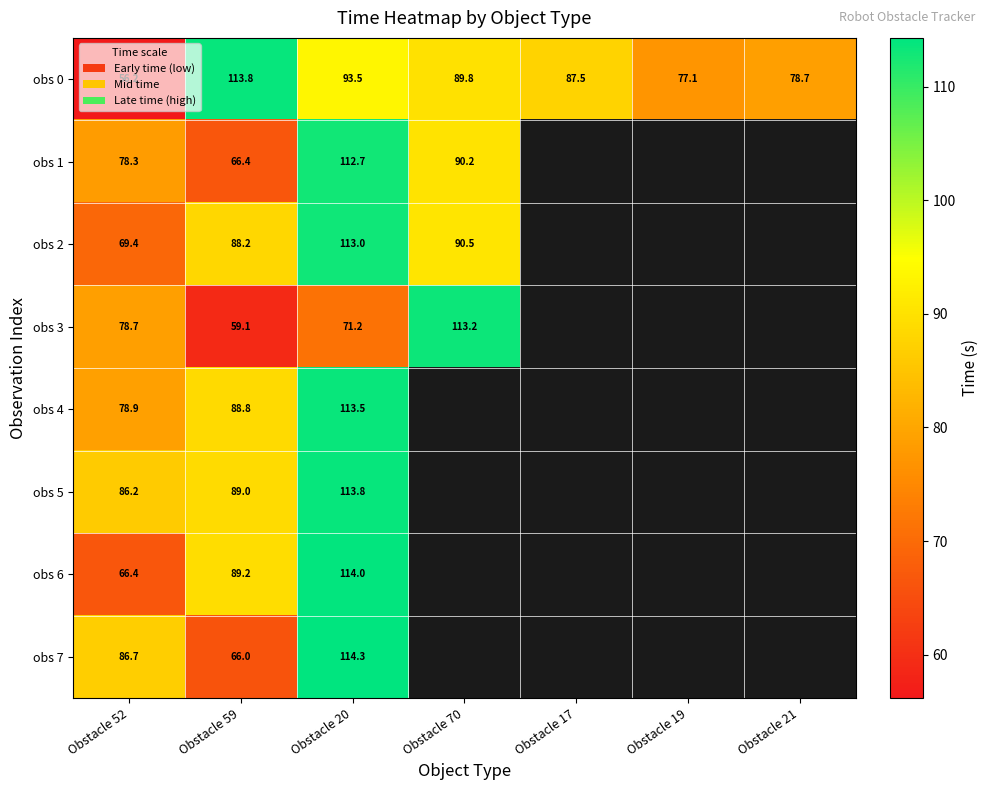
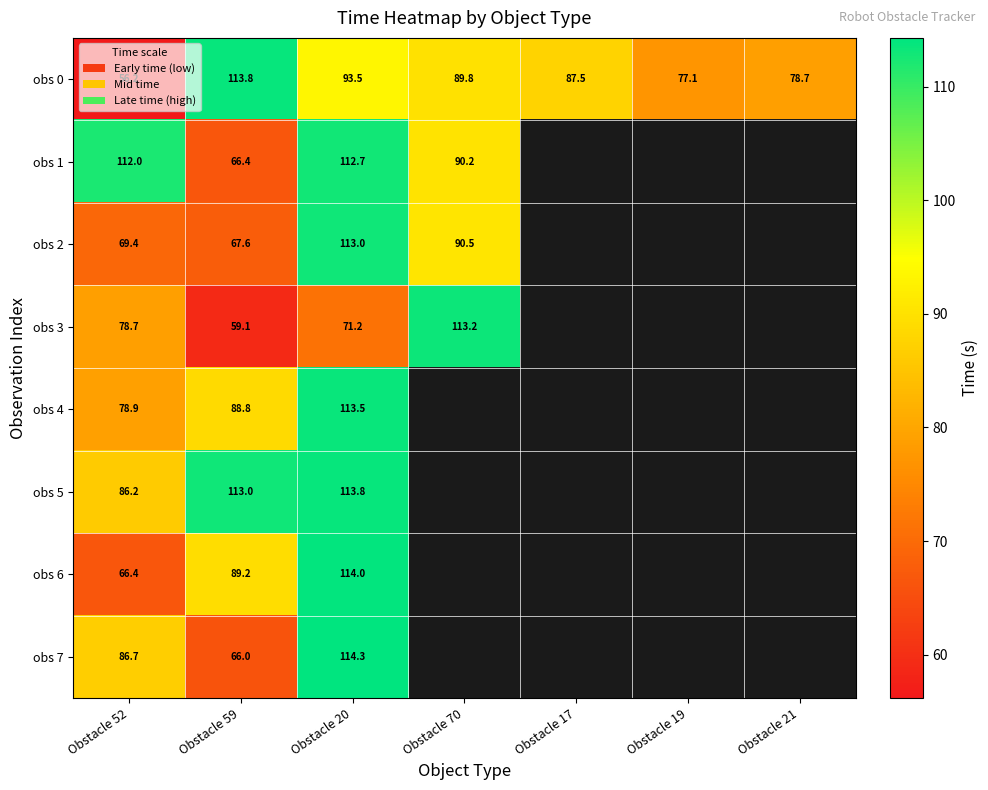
obs 1, Obstacle 52: 78.3 -> 112.0
obs 2, Obstacle 59: 88.2 -> 67.6
obs 5, Obstacle 59: 89.0 -> 113.0
